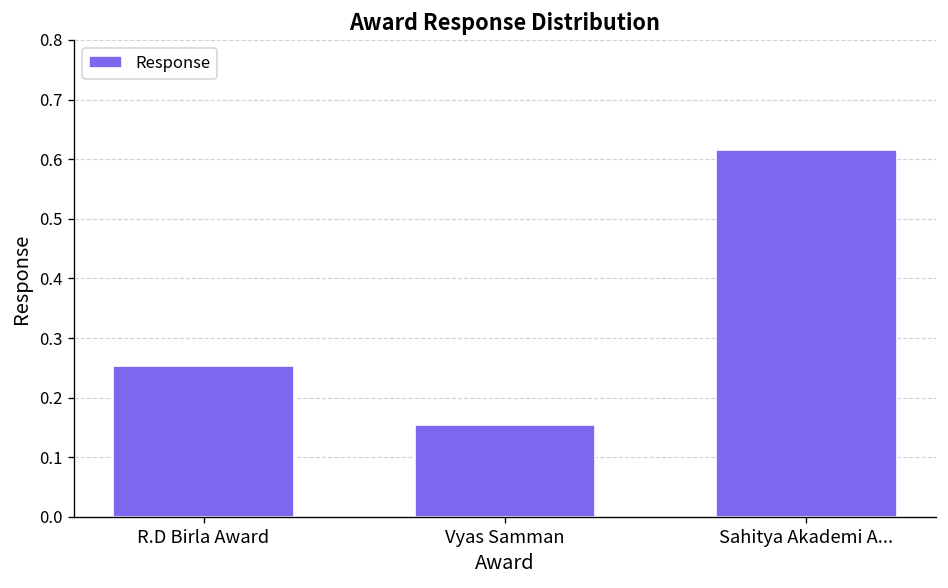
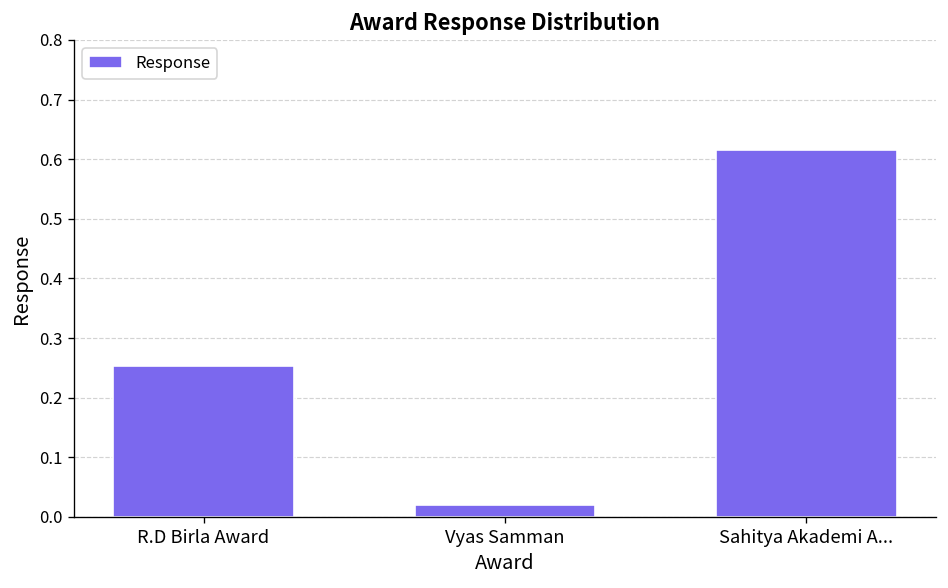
Vyas Samman: 0.15 -> 0.02
